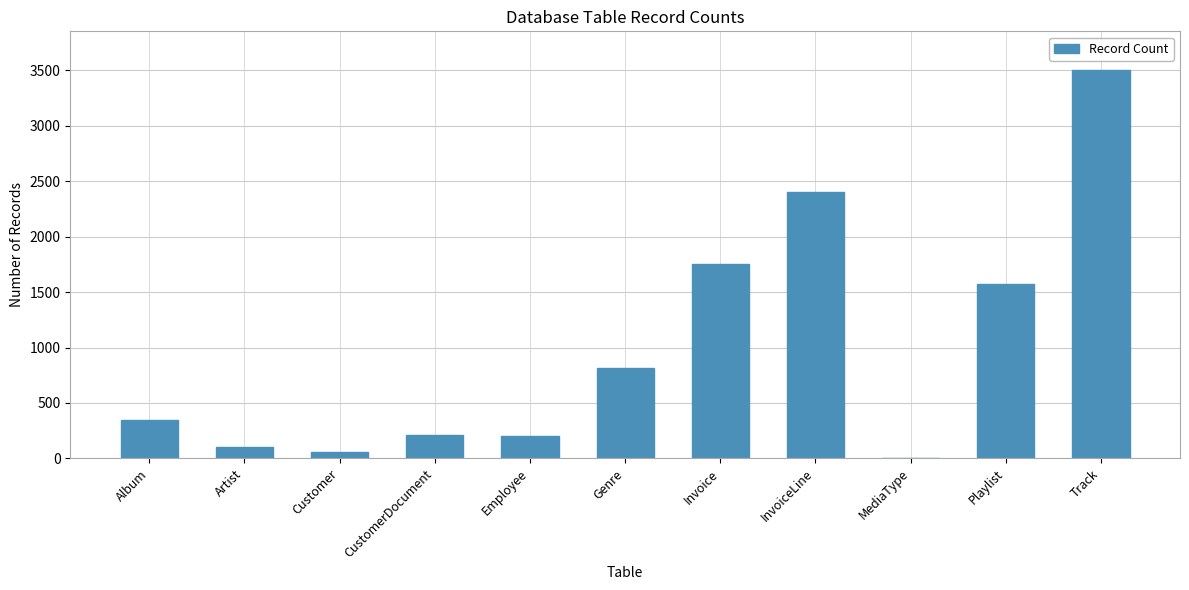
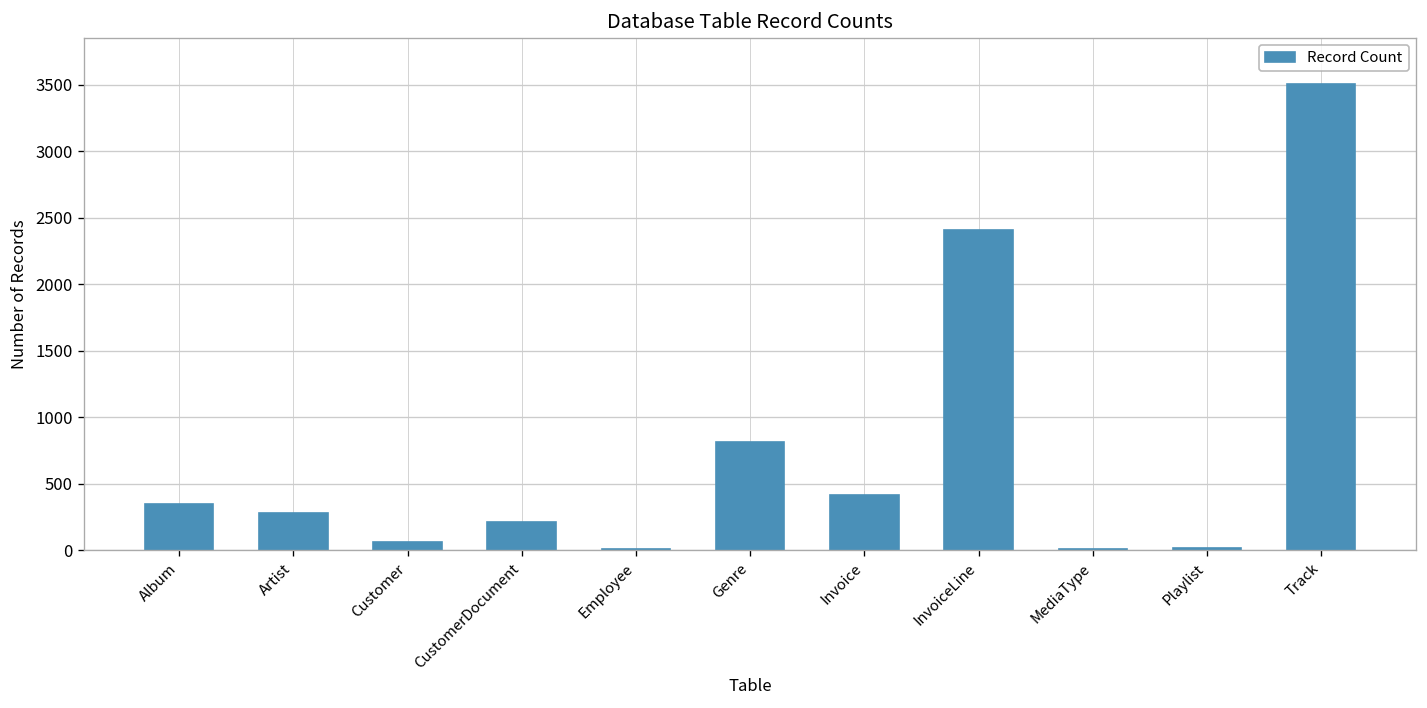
Artist: 110 -> 280
Employee: 200 -> 10
Invoice: 1750 -> 410
Playlist: 1570 -> 20
